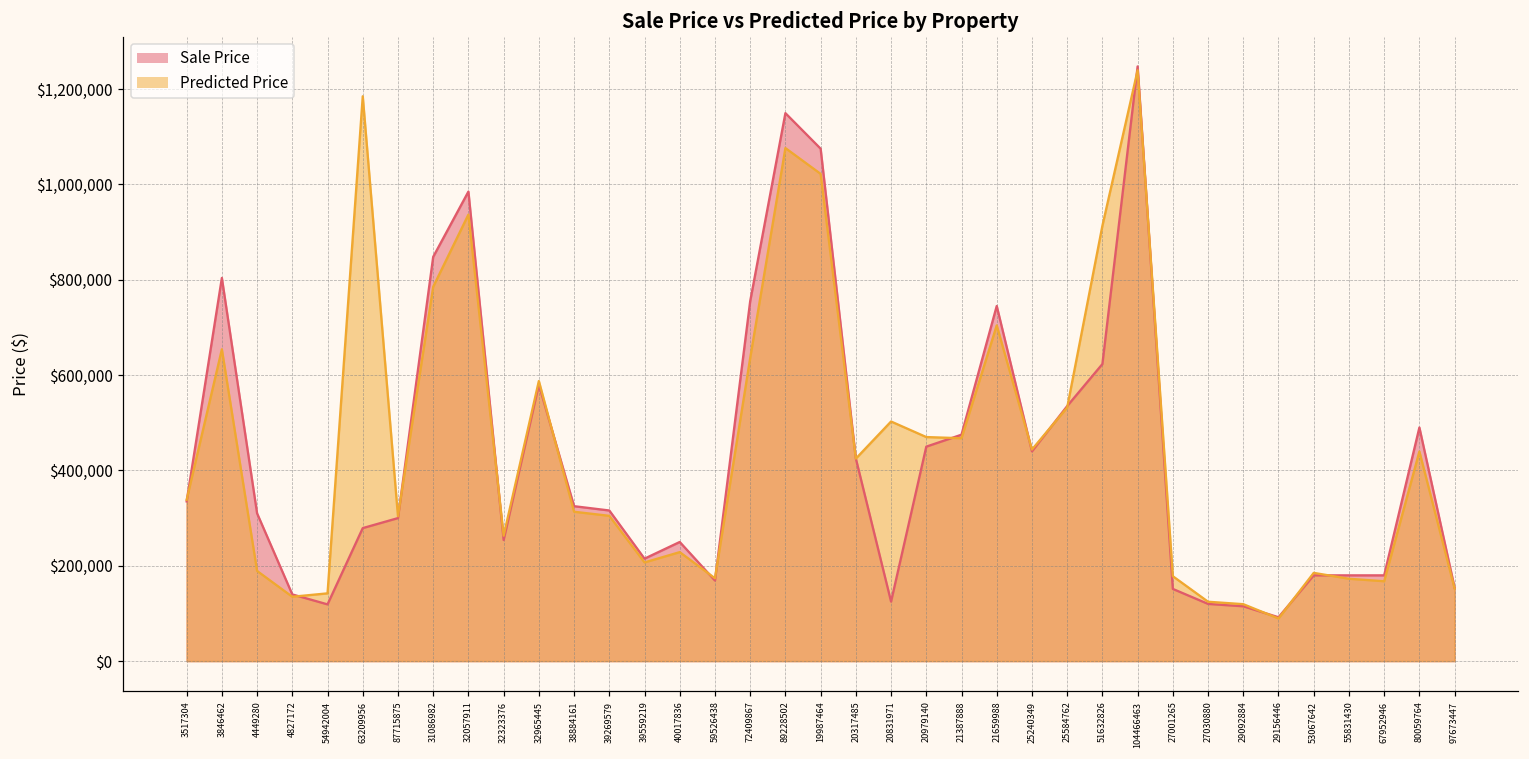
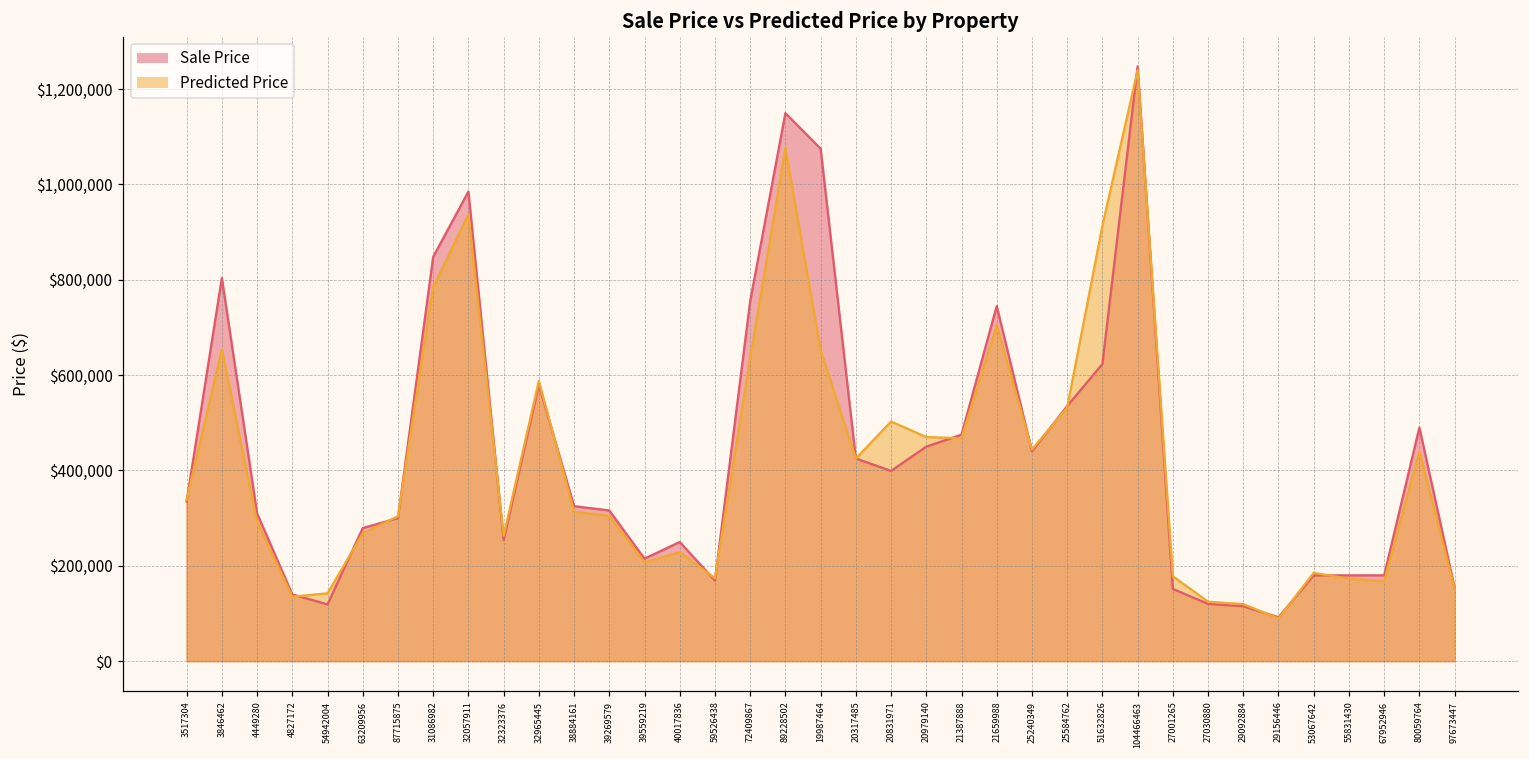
Predicted Price, 4449280: $190,000 -> $290,000
Predicted Price, 63209956: $1,180,000 -> $270,000
Predicted Price, 19987464: $1,020,000 -> $650,000
Sale Price, 20831971: $120,000 -> $400,000
